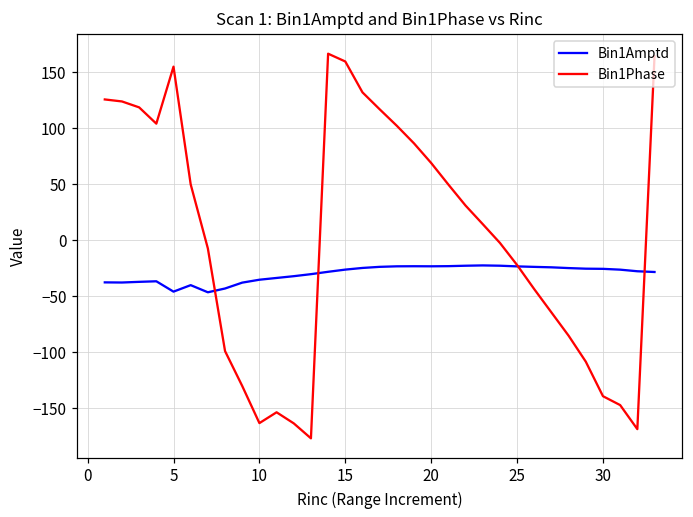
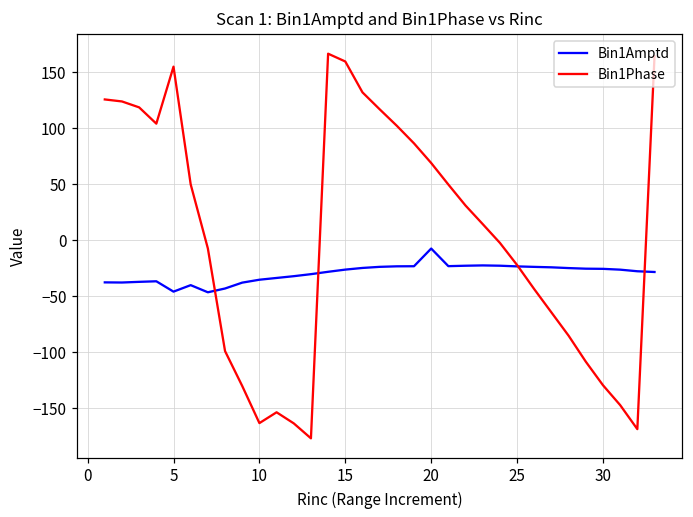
Bin1Amptd, 20: -23 -> -7
Bin1Phase, 30: -139 -> -129
